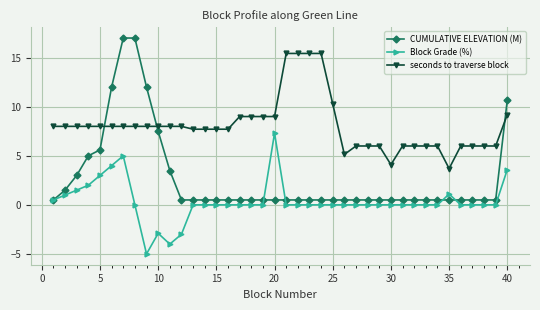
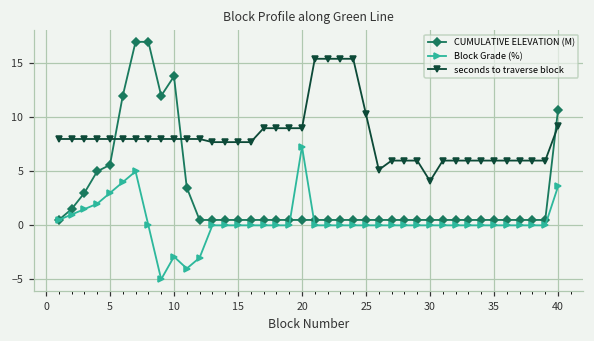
CUMULATIVE ELEVATION (M), 10: 8 -> 14
Block Grade (%), 35: 1 -> 0
seconds to traverse block, 35: 4 -> 6
